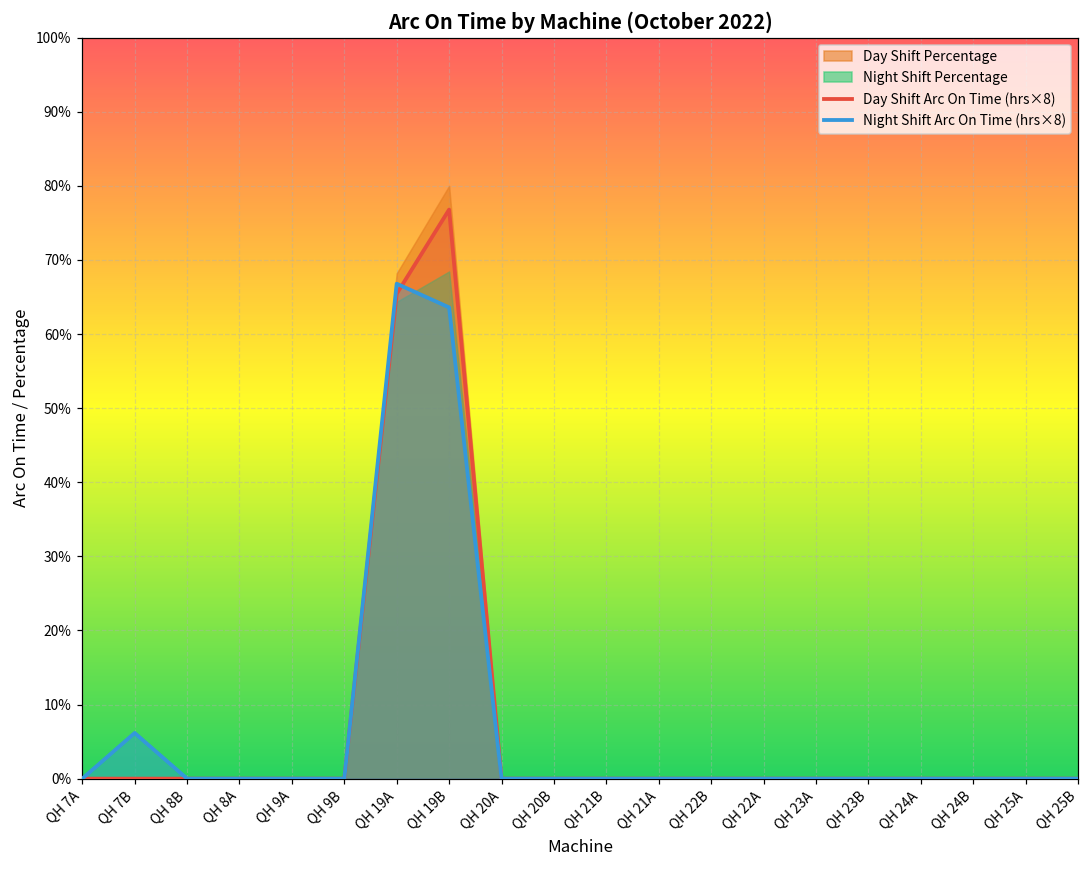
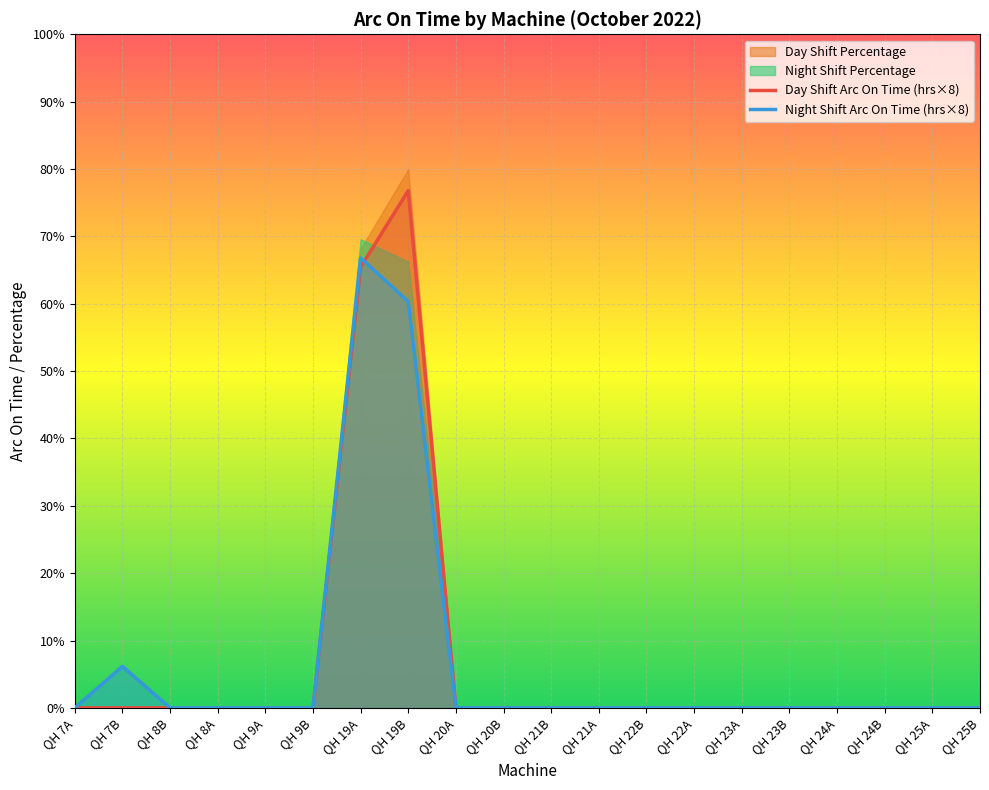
Night Shift Percentage, QH 19A: 64% -> 70%
Night Shift Arc On Time (hrs×8), QH 19B: 64% -> 60%
Night Shift Percentage, QH 19B: 68% -> 66%
